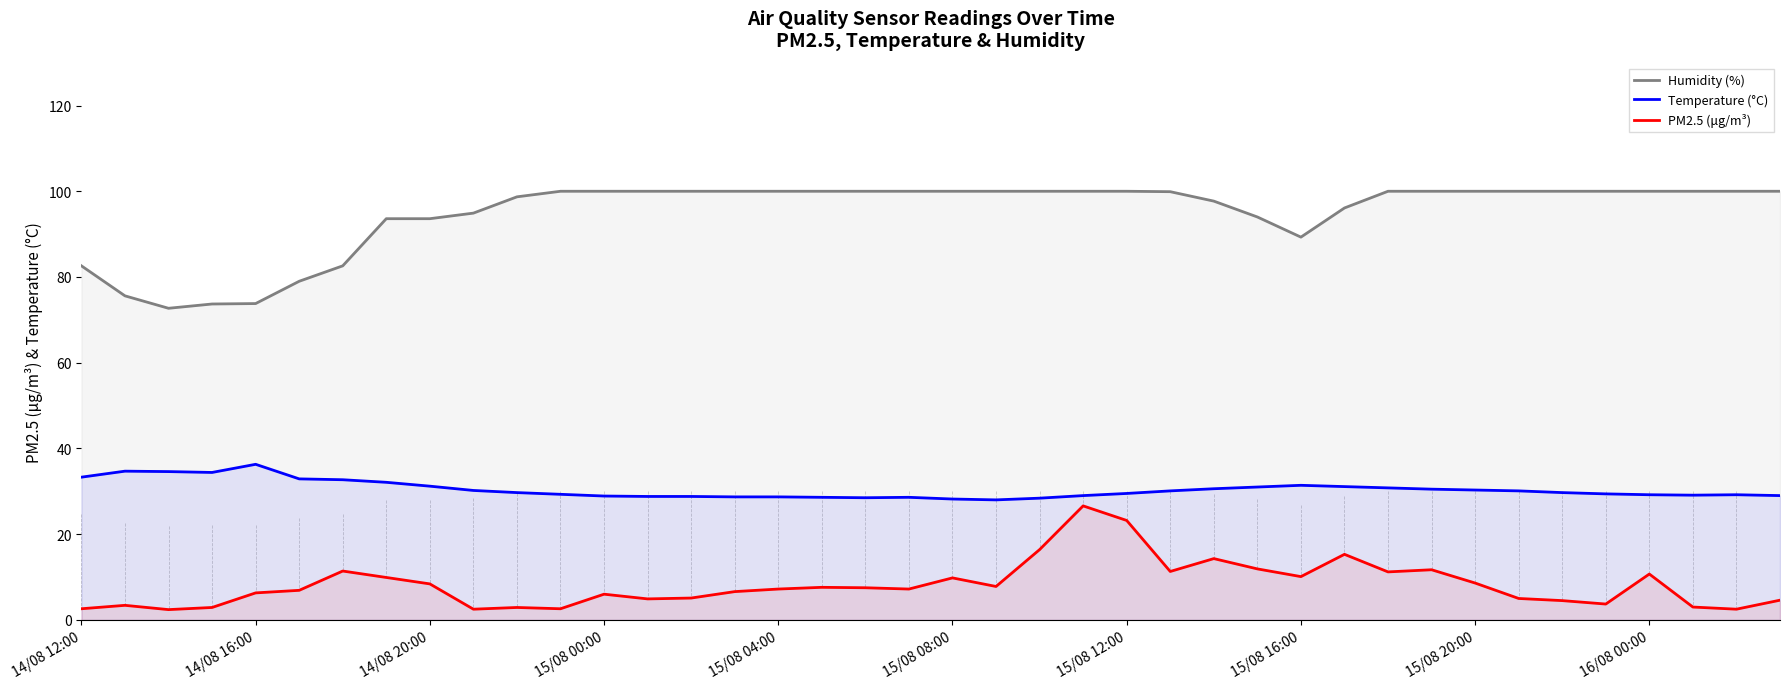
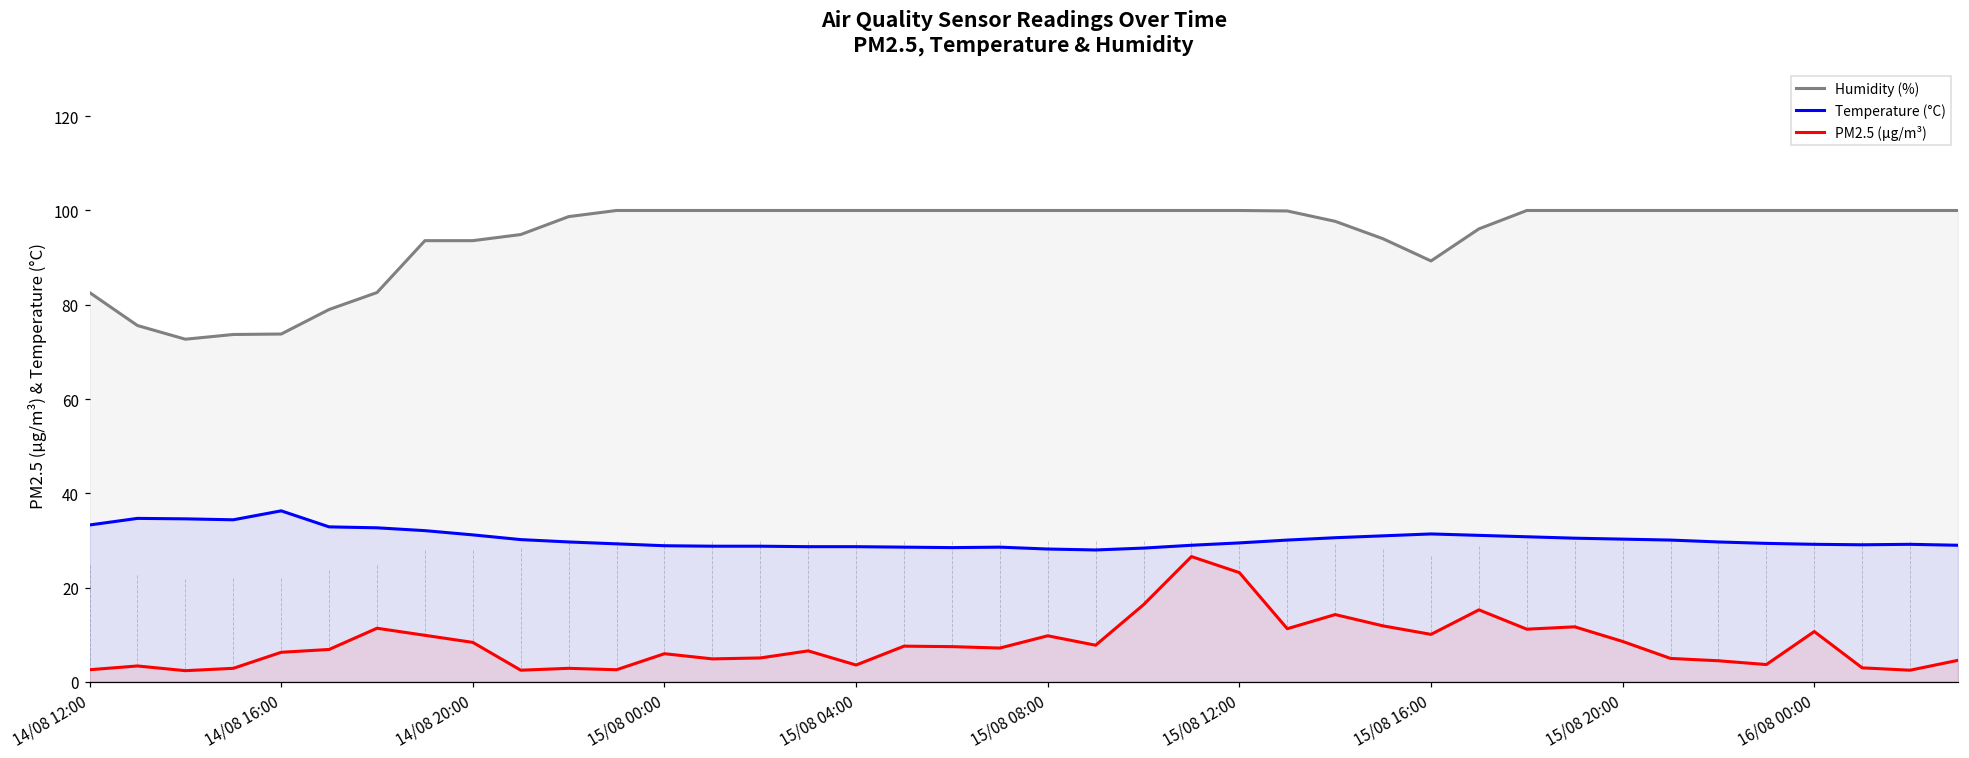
PM2.5 (μg/m³), 15/08 04:00: 7 -> 4
